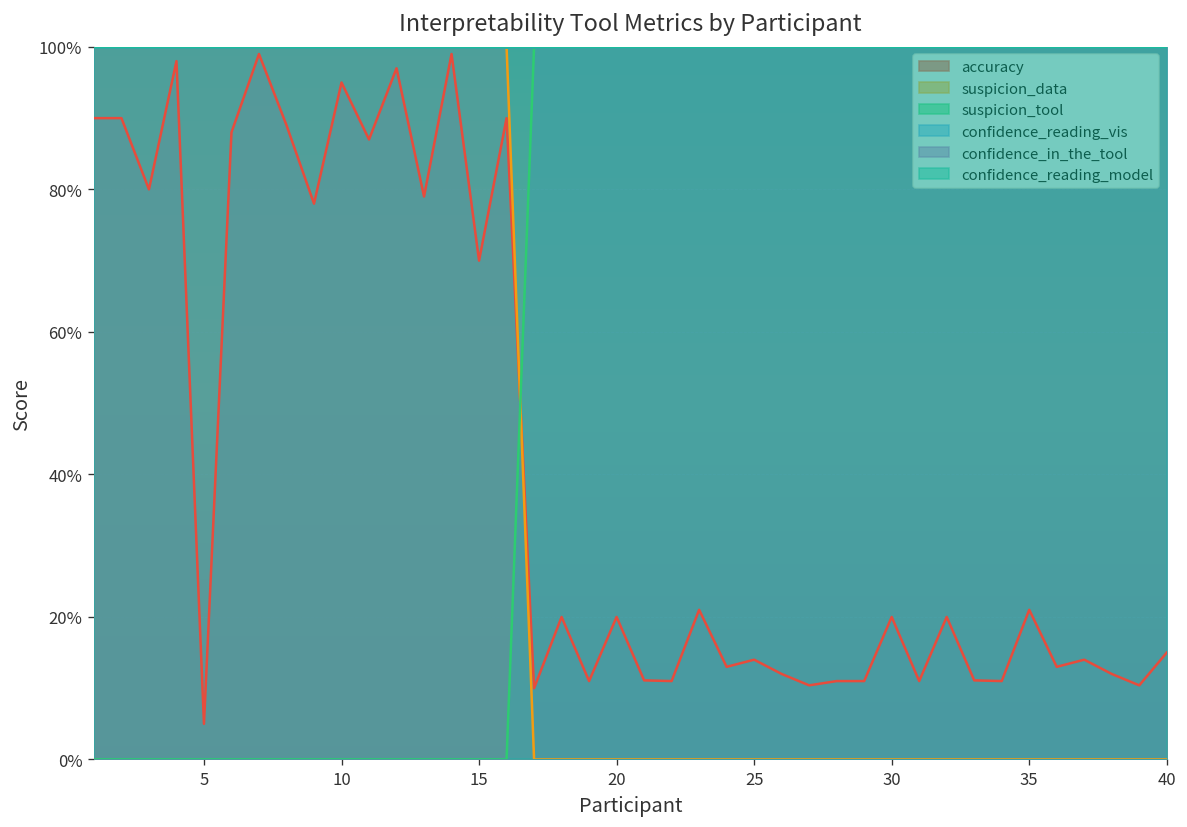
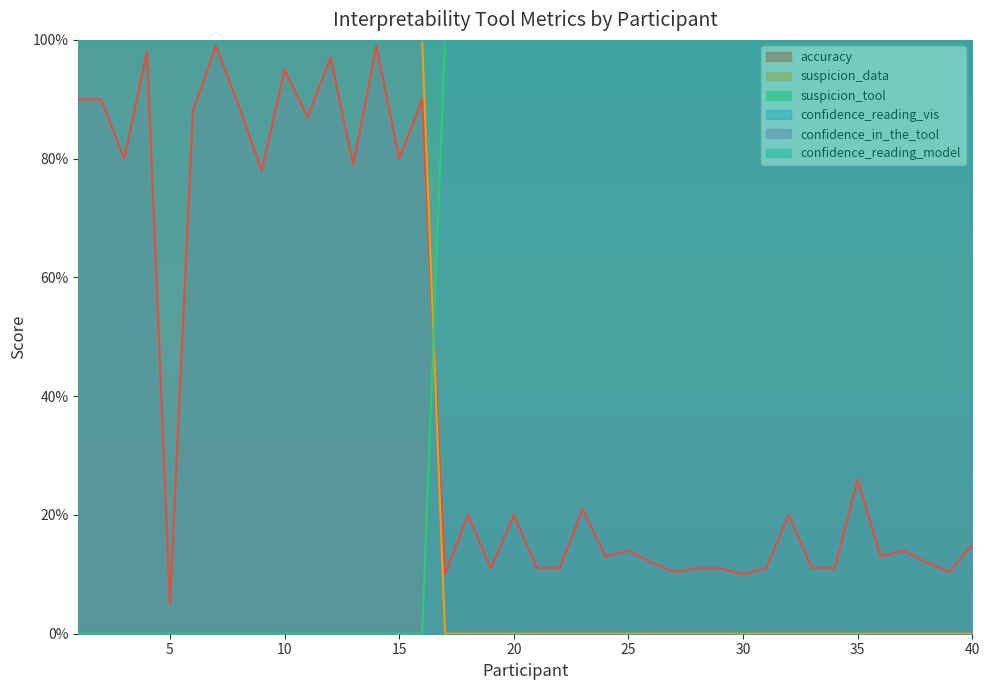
accuracy, 15: 70% -> 80%
accuracy, 30: 20% -> 10%
accuracy, 35: 21% -> 26%
